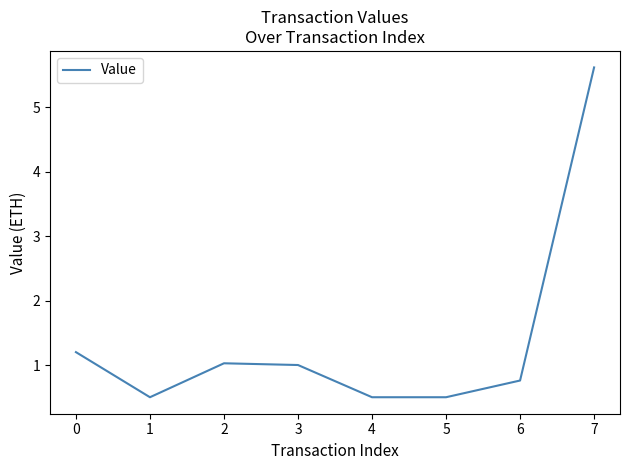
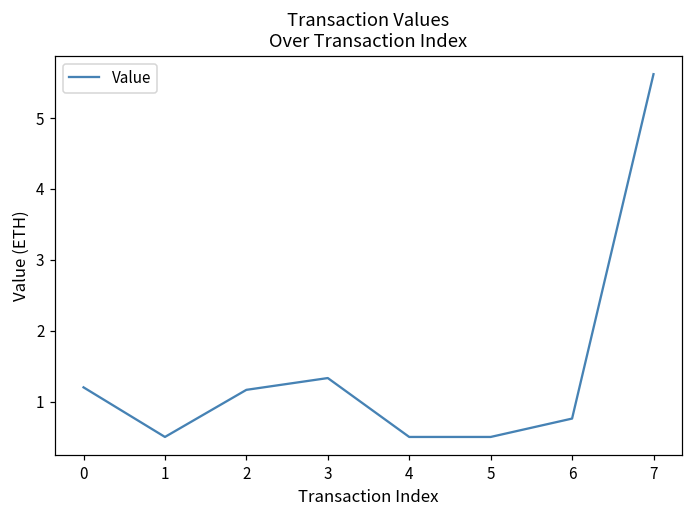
2: 1.0 -> 1.2
3: 1.0 -> 1.3
